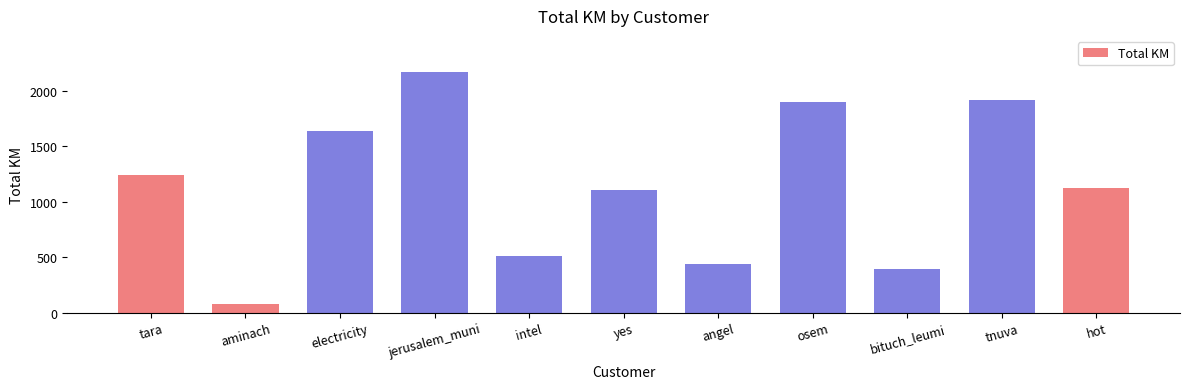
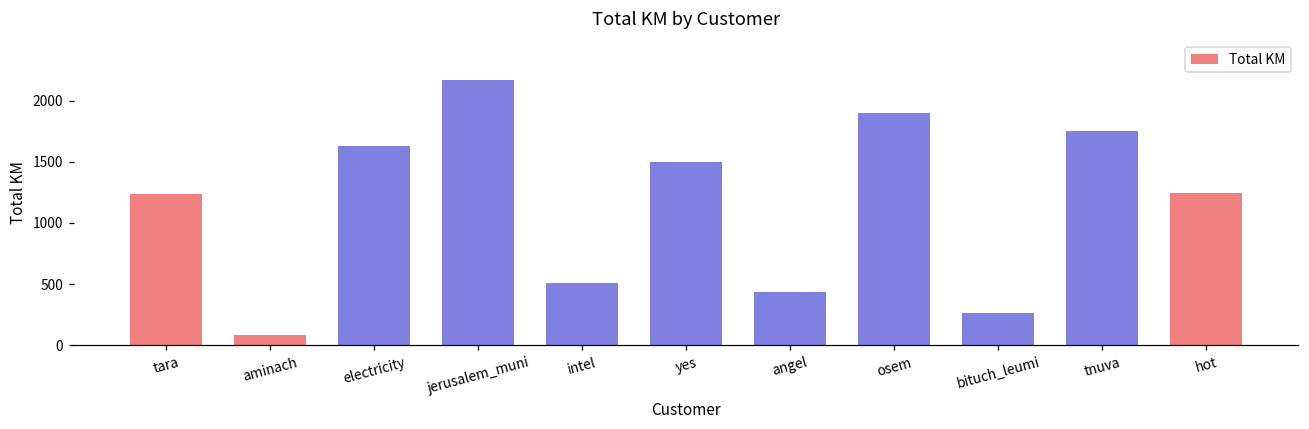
yes: 1110 -> 1500
bituch_leumi: 390 -> 260
tnuva: 1920 -> 1750
hot: 1120 -> 1250
